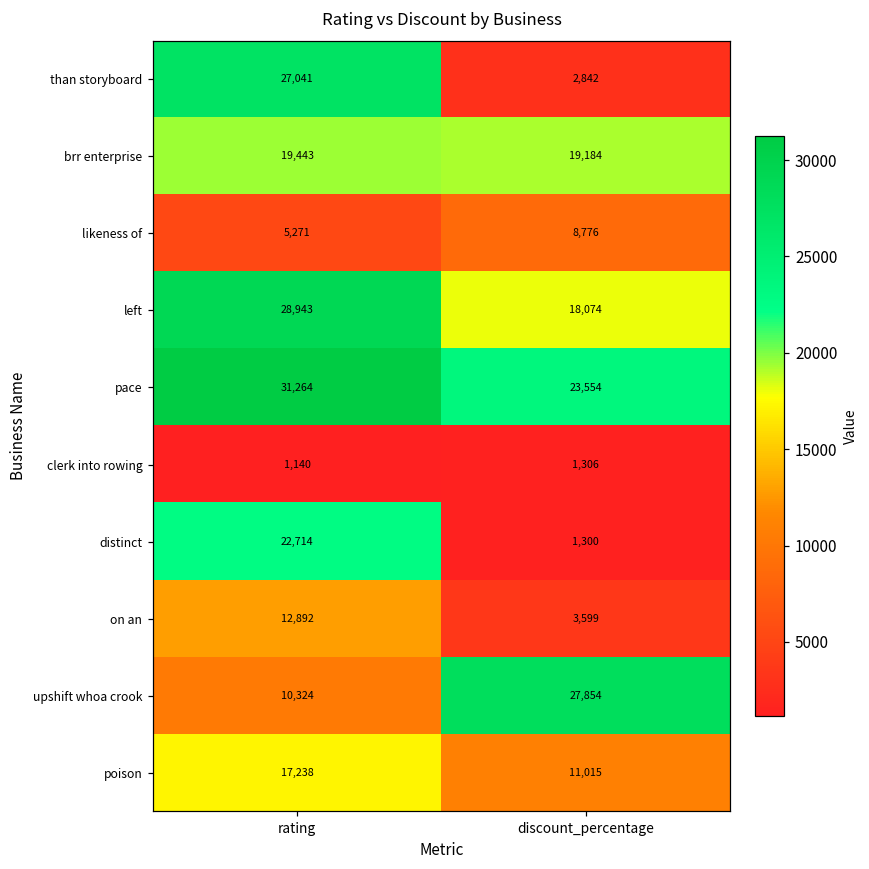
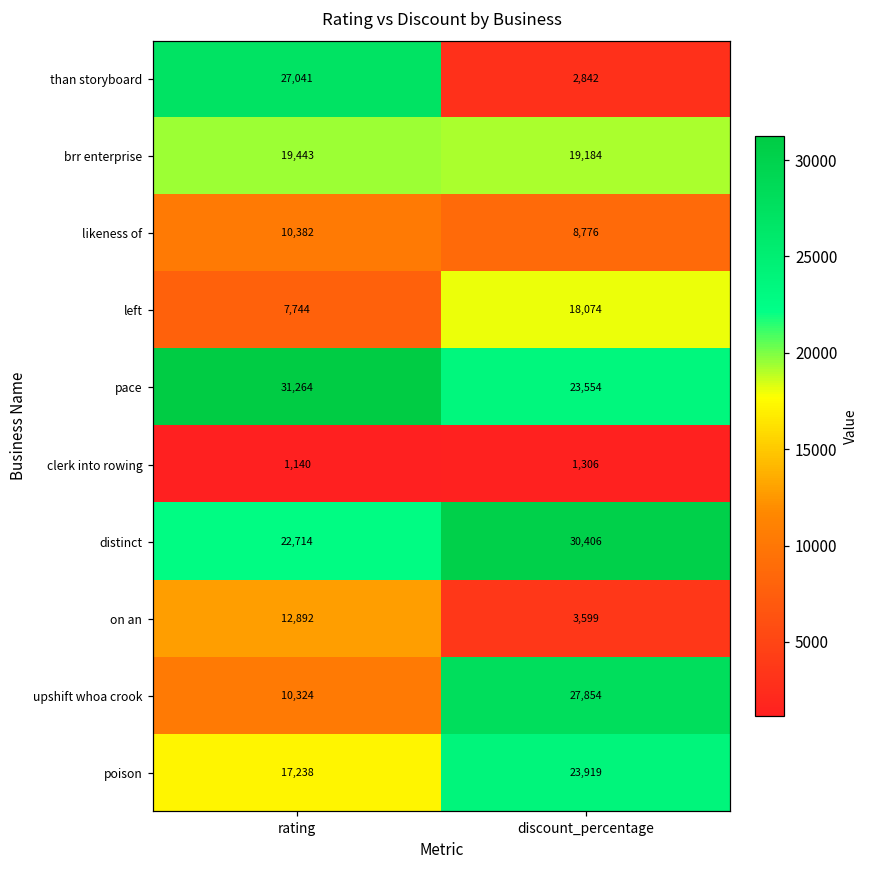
likeness of, rating: 5,271 -> 10,382
left, rating: 28,943 -> 7,744
distinct, discount_percentage: 1,300 -> 30,406
poison, discount_percentage: 11,015 -> 23,919
